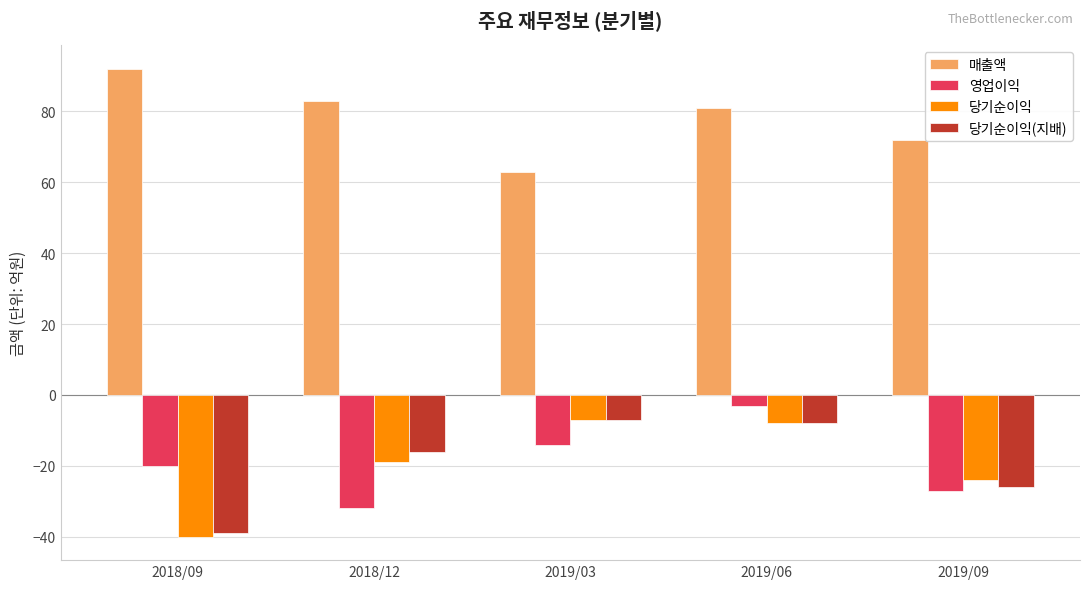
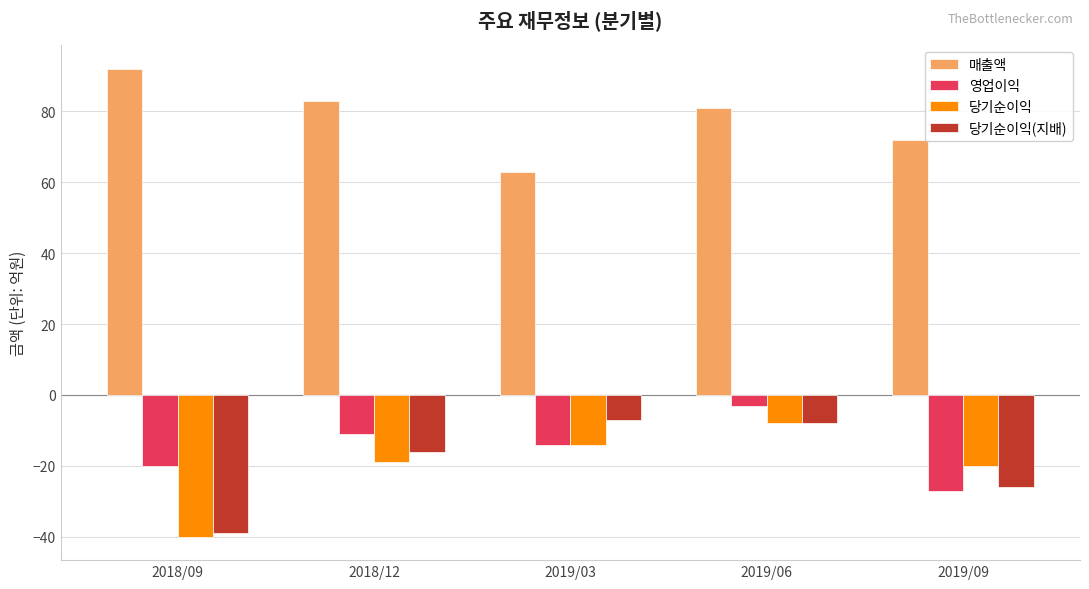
영업이익, 2018/12: -32 -> -11
당기순이익, 2019/03: -7 -> -14
당기순이익, 2019/09: -24 -> -20
